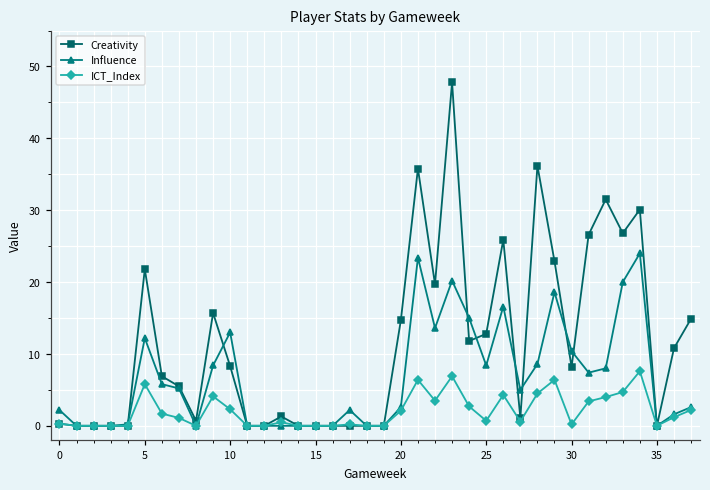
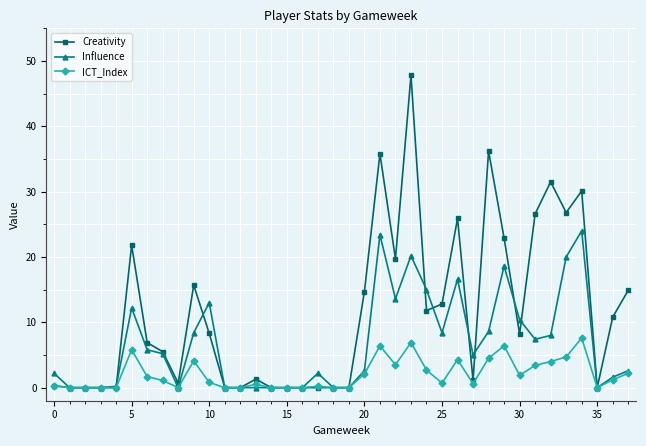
ICT_Index, 10: 2 -> 1
ICT_Index, 30: 0 -> 2
